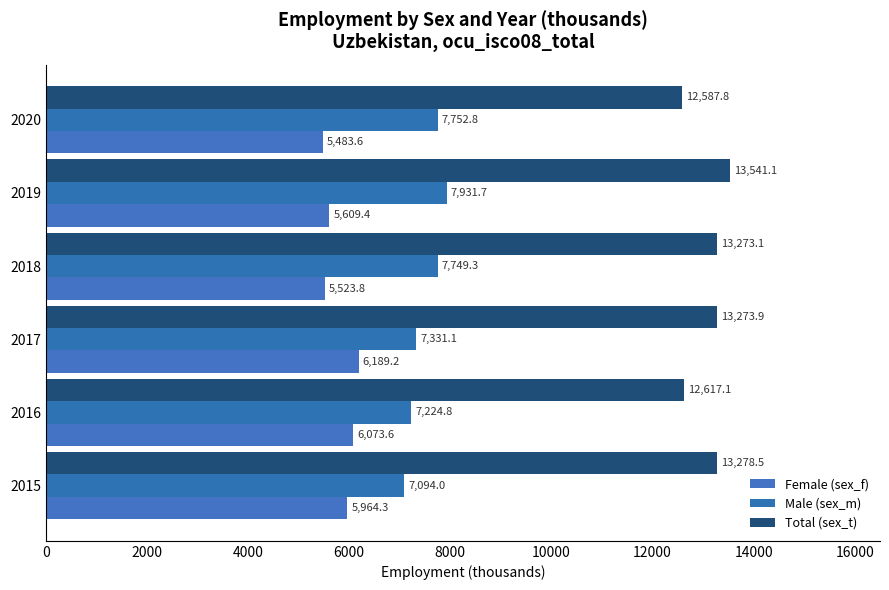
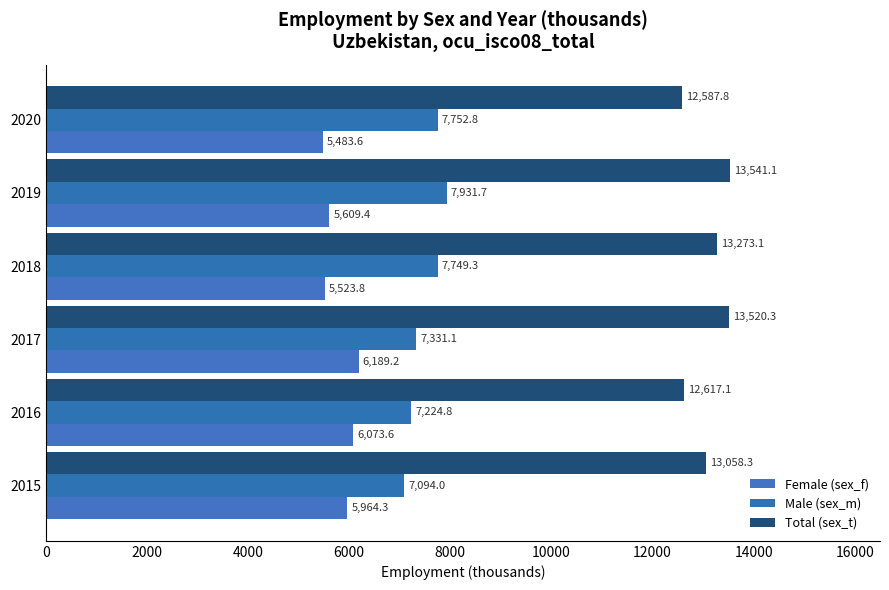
Total (sex_t), 2017: 13,273.9 -> 13,520.3
Total (sex_t), 2015: 13,278.5 -> 13,058.3
